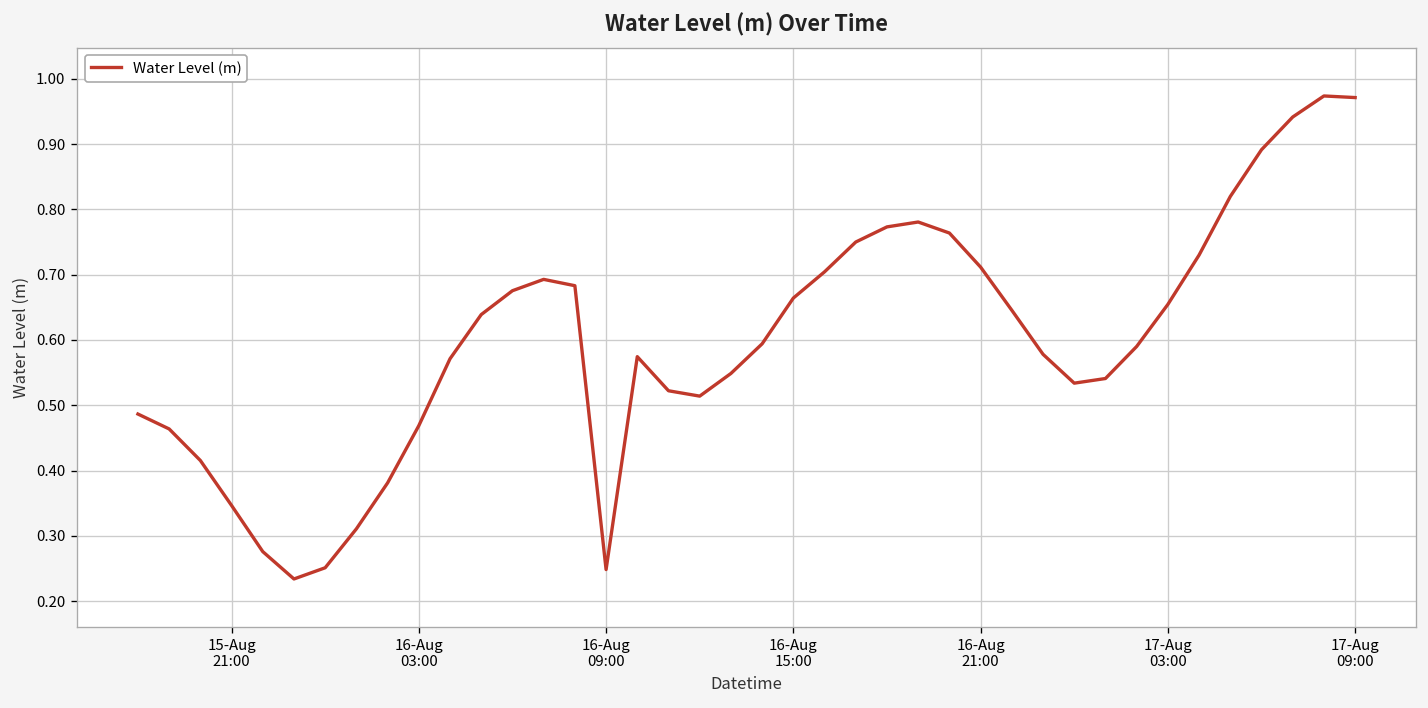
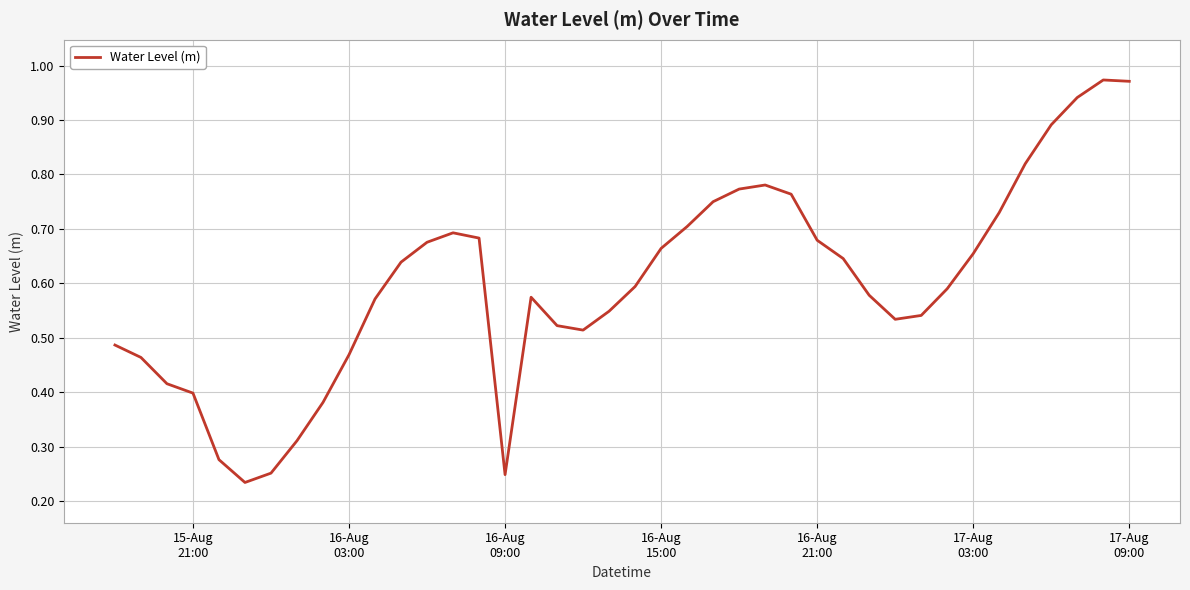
15-Aug 21:00: 0.35 -> 0.40
16-Aug 21:00: 0.71 -> 0.68
